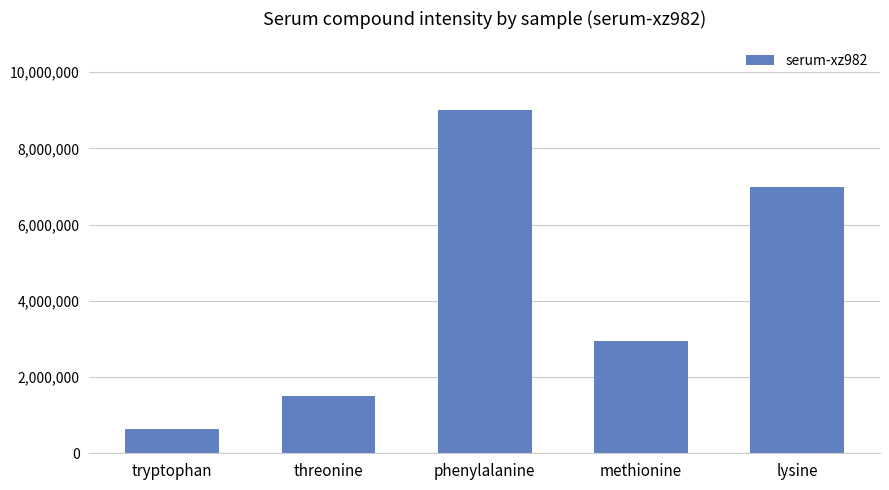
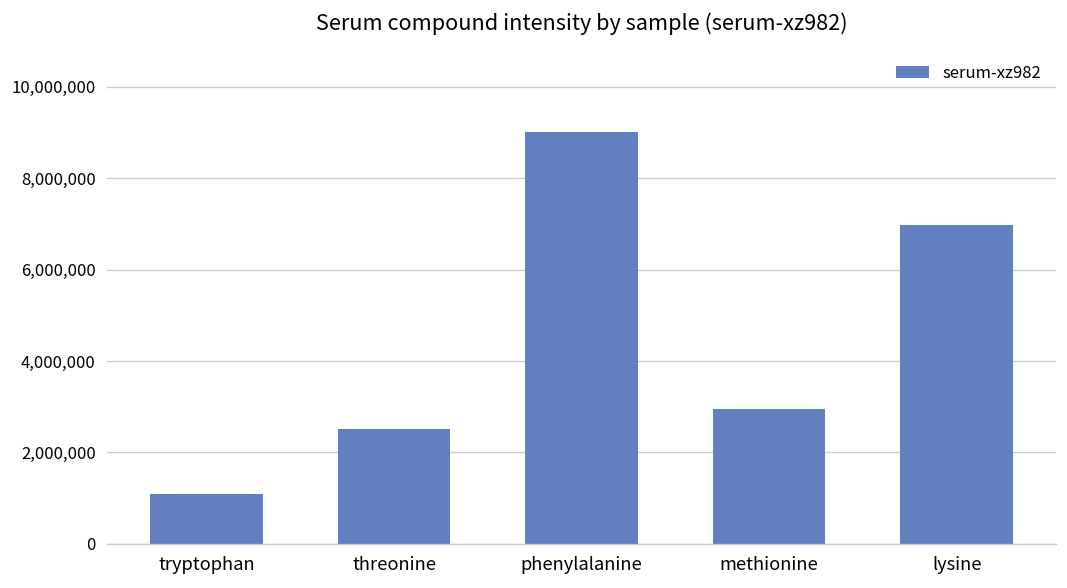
tryptophan: 600,000 -> 1,100,000
threonine: 1,500,000 -> 2,500,000
